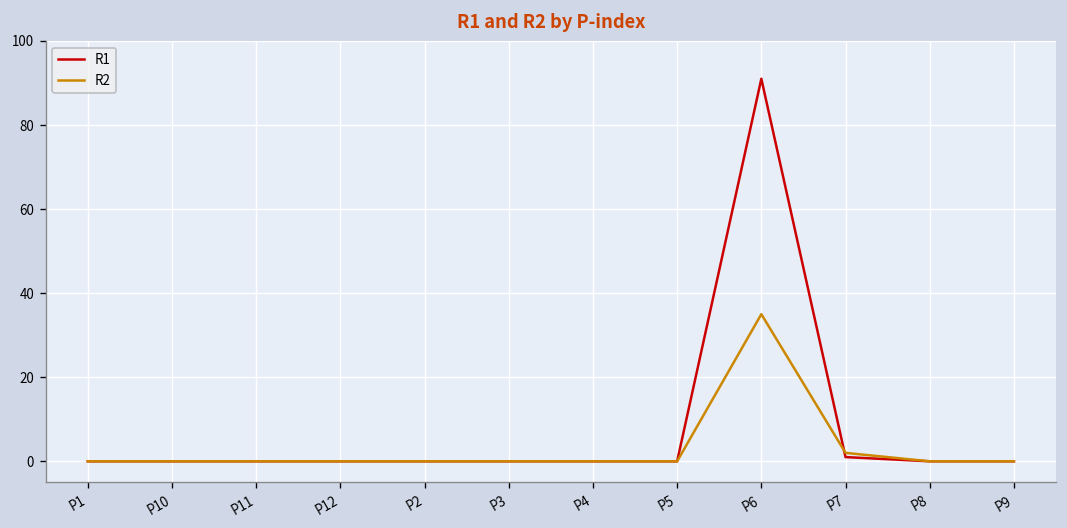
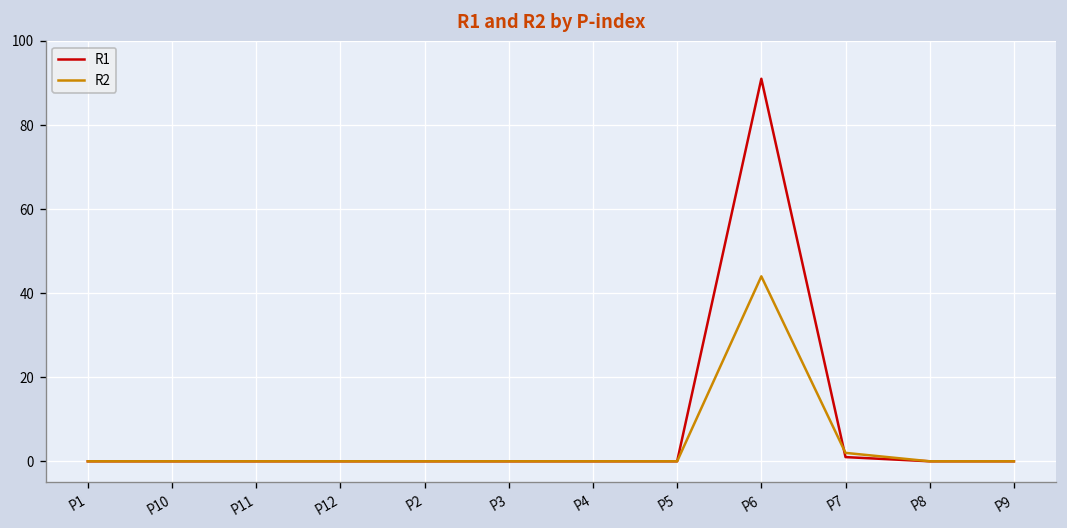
R2, P6: 35 -> 44
